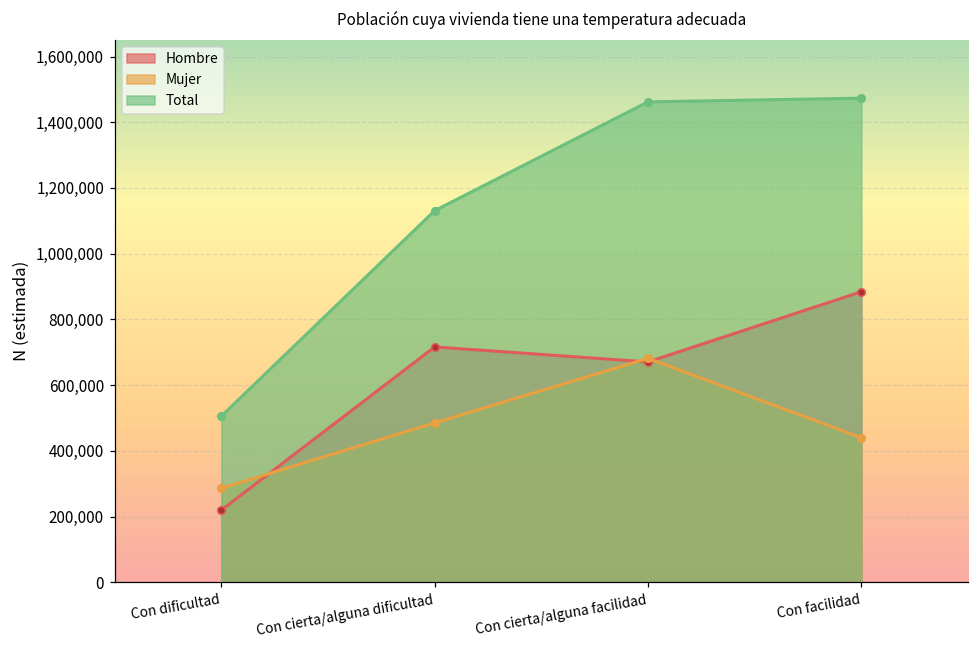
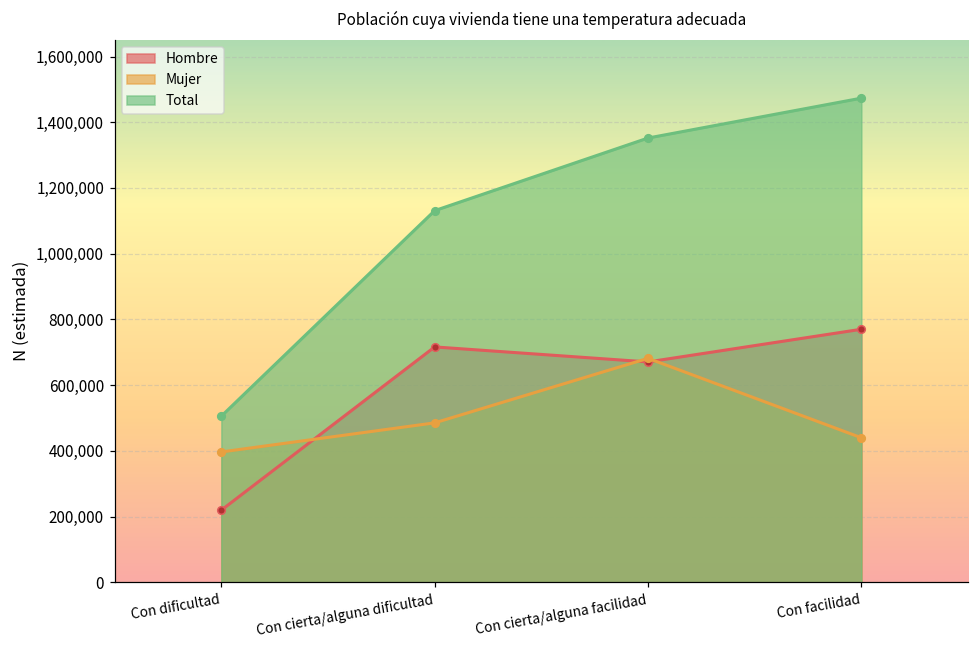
Mujer, Con dificultad: 290,000 -> 400,000
Total, Con cierta/alguna facilidad: 1,460,000 -> 1,350,000
Hombre, Con facilidad: 880,000 -> 770,000
